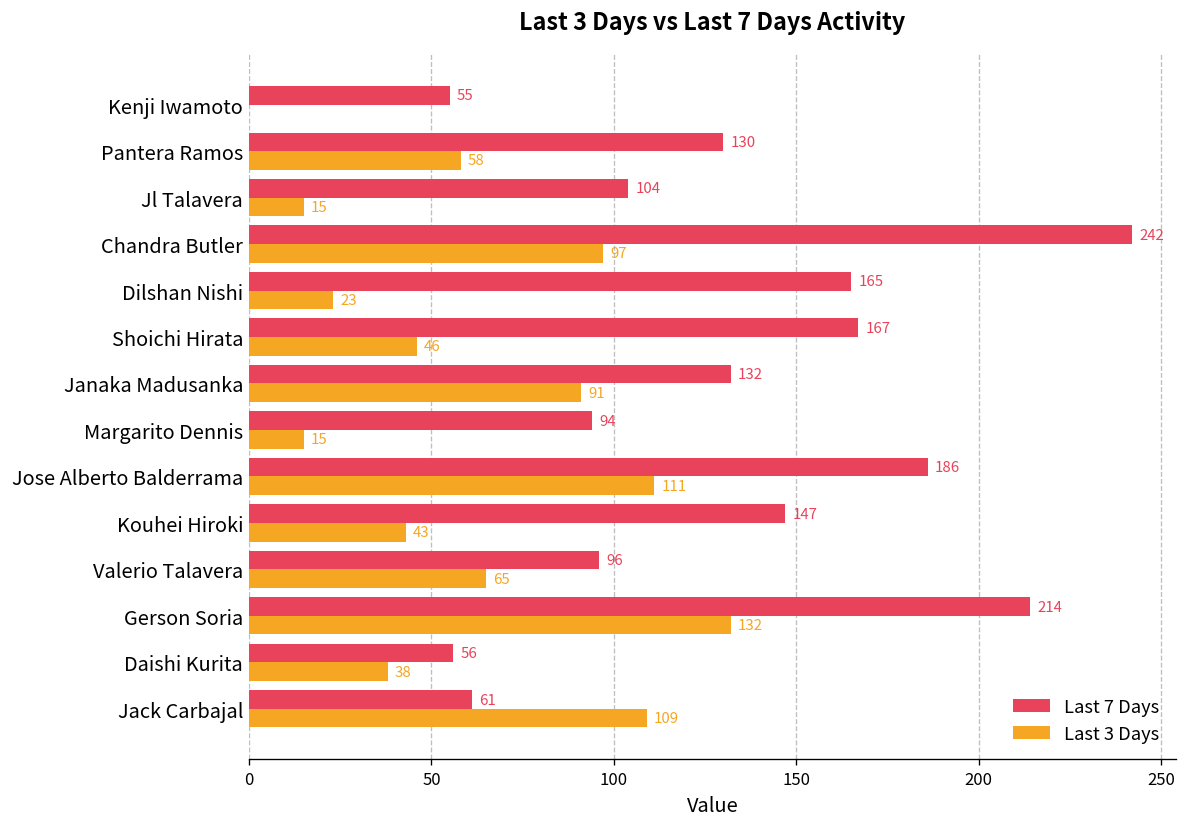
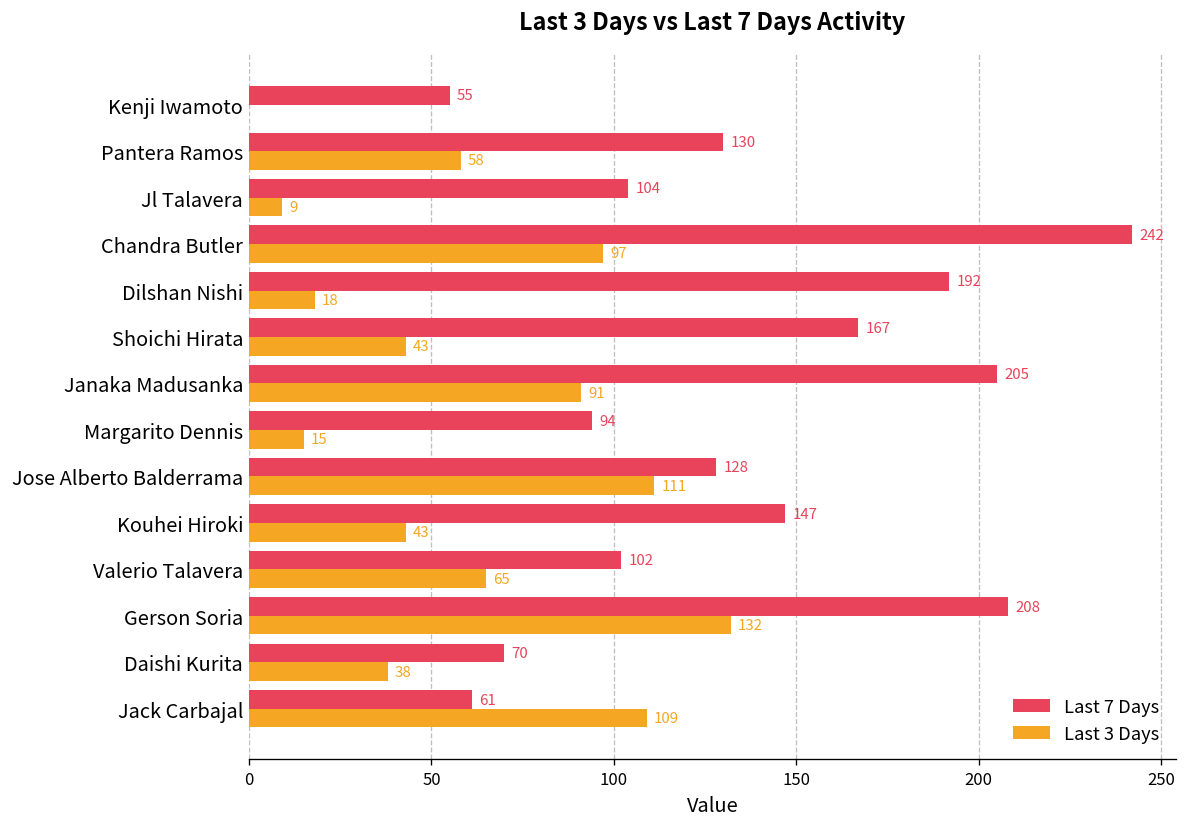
Last 3 Days, Jl Talavera: 15 -> 9
Last 7 Days, Dilshan Nishi: 165 -> 192
Last 3 Days, Dilshan Nishi: 23 -> 18
Last 3 Days, Shoichi Hirata: 46 -> 43
Last 7 Days, Janaka Madusanka: 132 -> 205
Last 7 Days, Jose Alberto Balderrama: 186 -> 128
Last 7 Days, Valerio Talavera: 96 -> 102
Last 7 Days, Gerson Soria: 214 -> 208
Last 7 Days, Daishi Kurita: 56 -> 70
